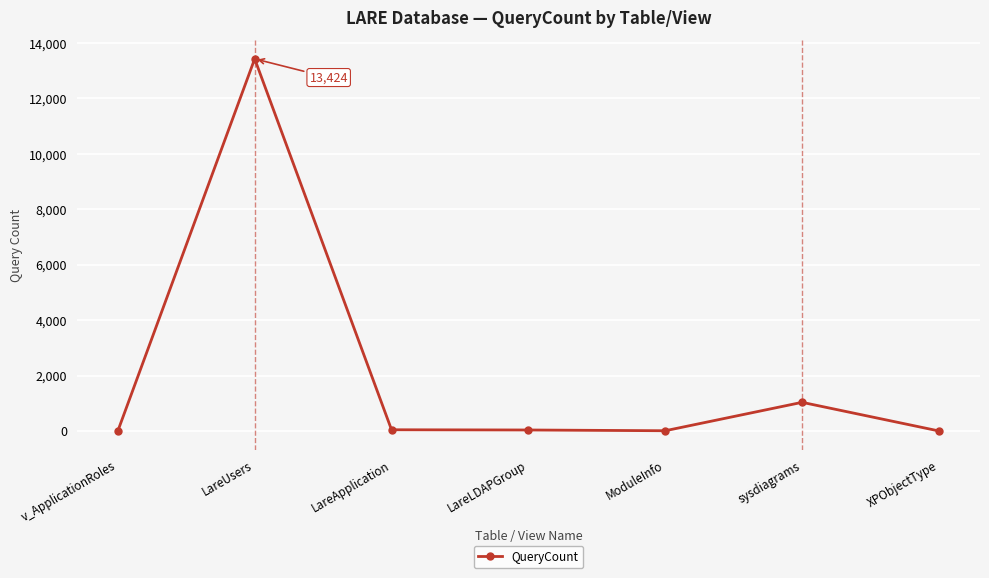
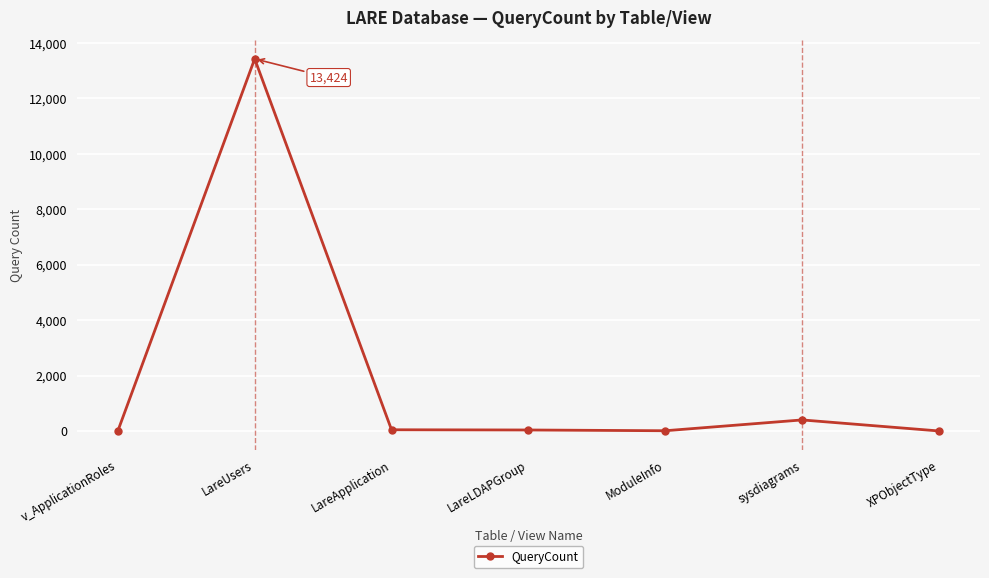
sysdiagrams: 1,000 -> 400
